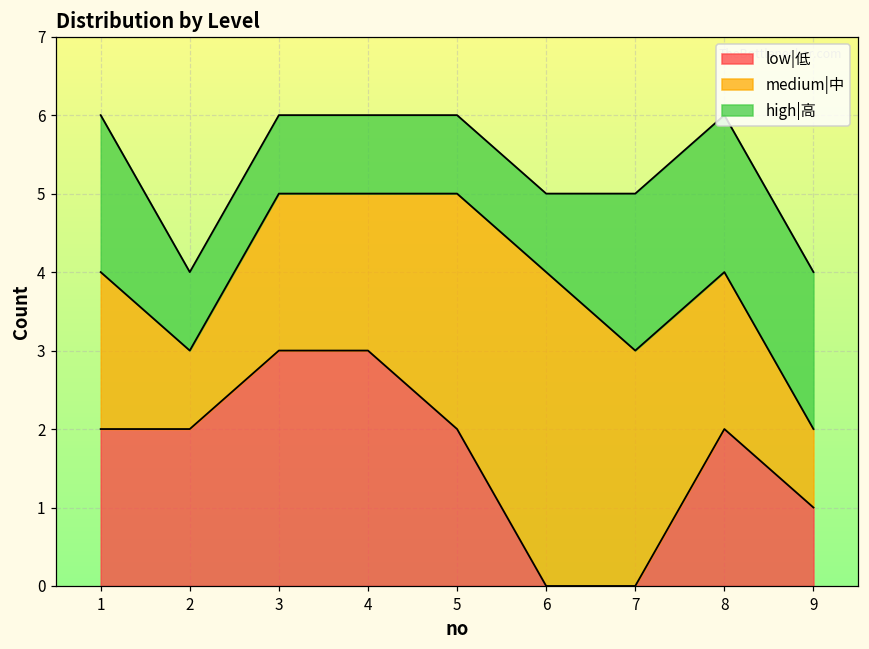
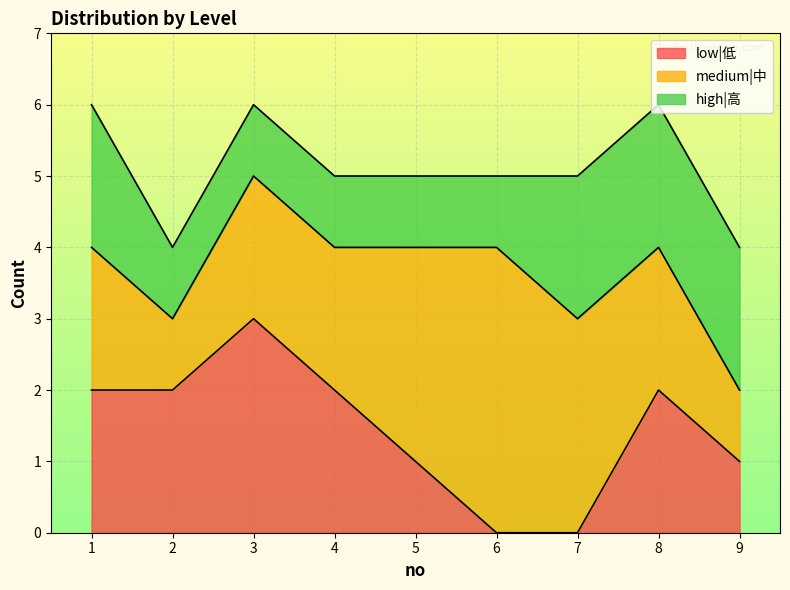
low|低, 4: 3 -> 2
low|低, 5: 2 -> 1
